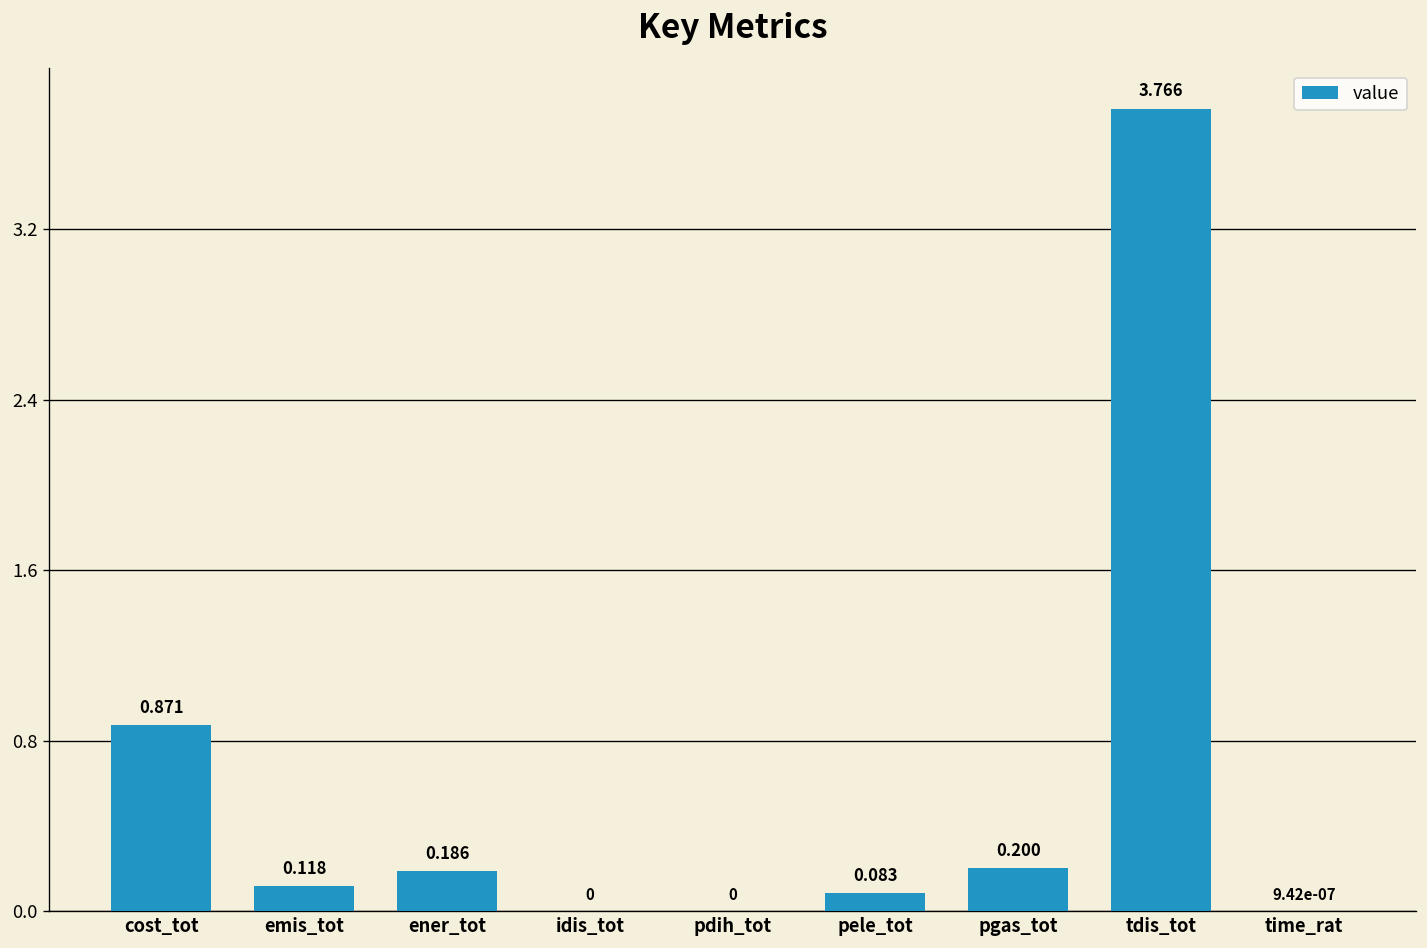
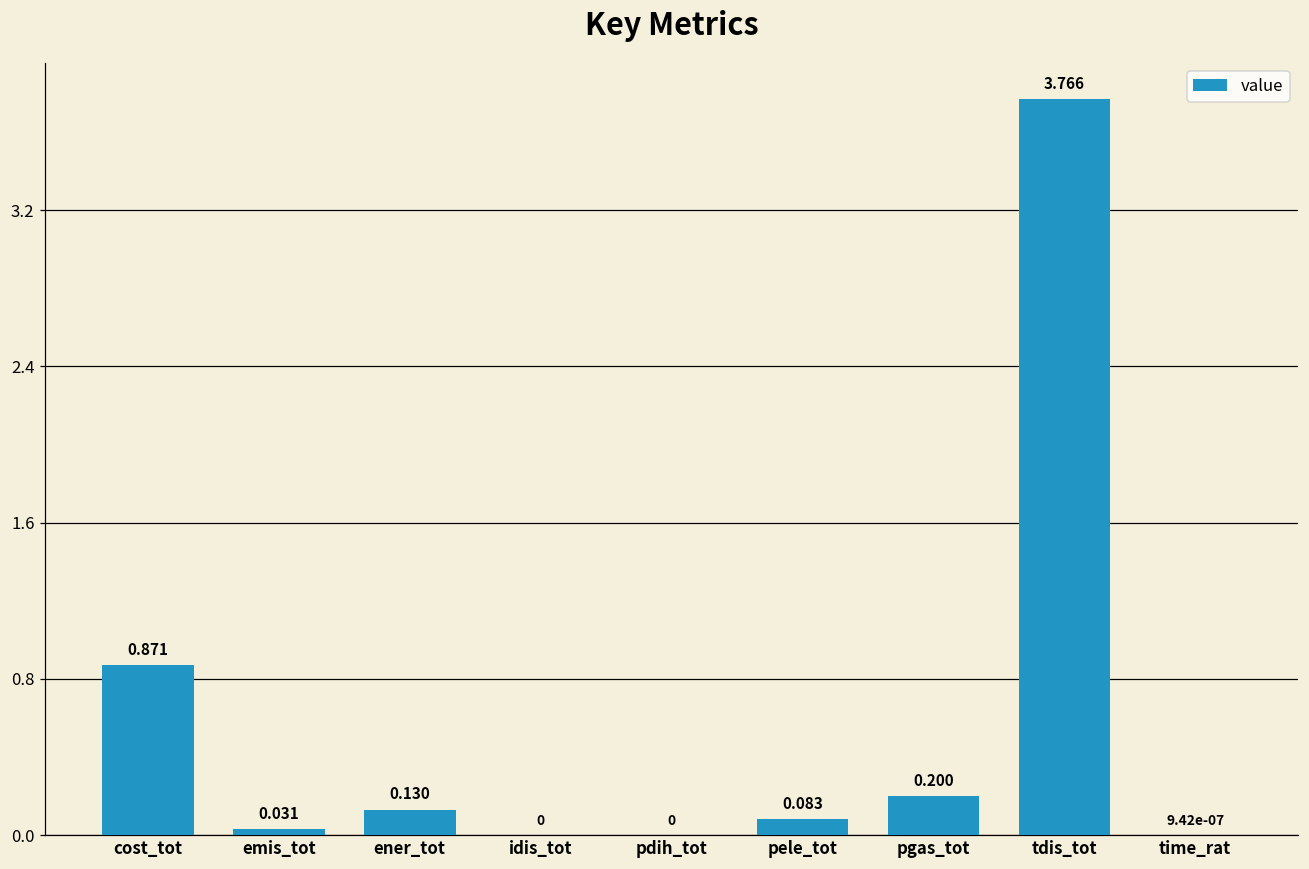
emis_tot: 0.118 -> 0.031
ener_tot: 0.186 -> 0.130
